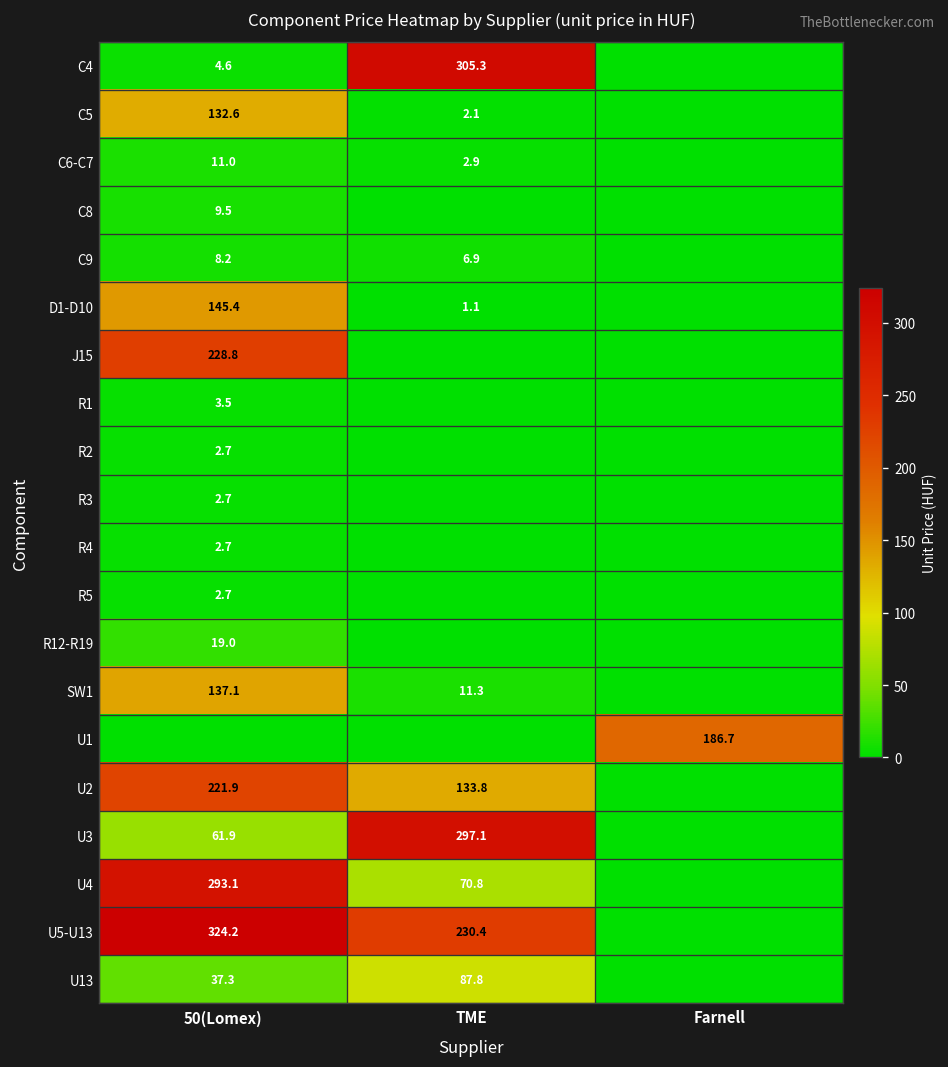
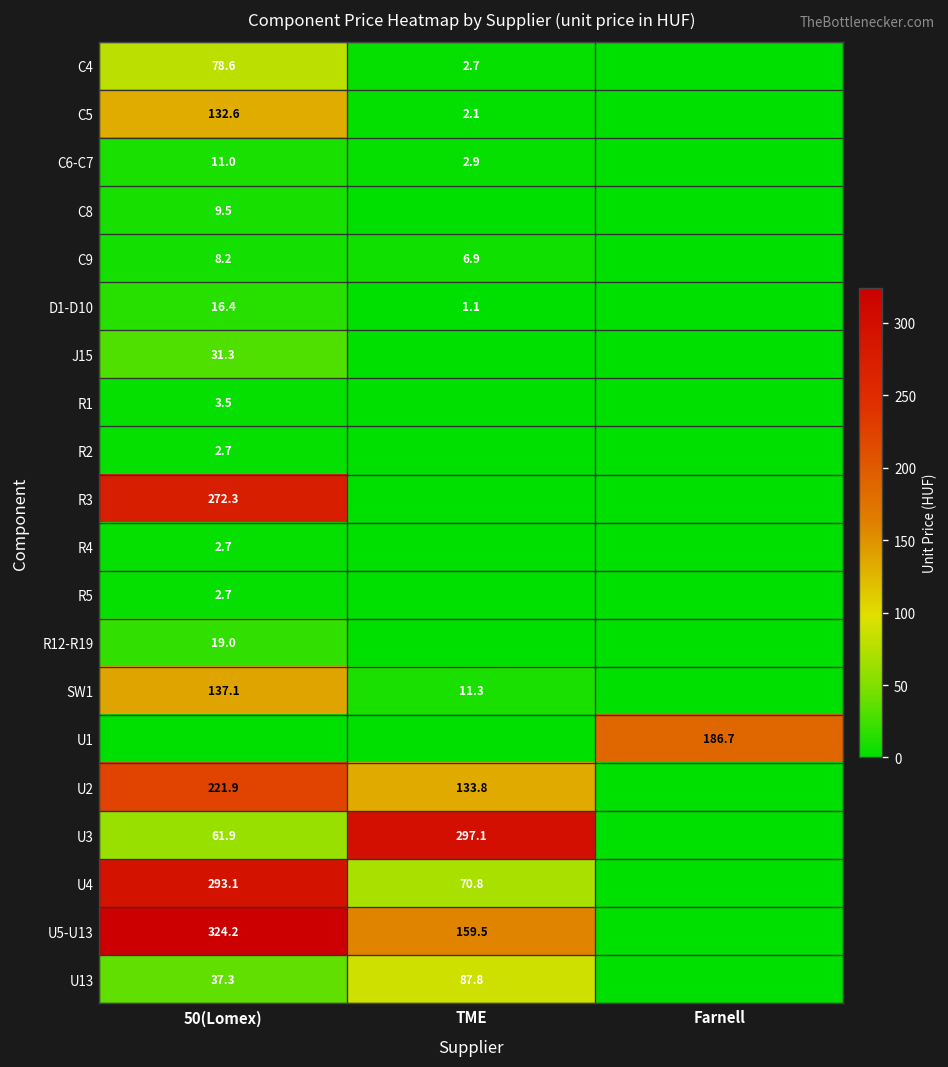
C4, 50(Lomex): 4.6 -> 78.6
C4, TME: 305.3 -> 2.7
D1-D10, 50(Lomex): 145.4 -> 16.4
J15, 50(Lomex): 228.8 -> 31.3
R3, 50(Lomex): 2.7 -> 272.3
U5-U13, TME: 230.4 -> 159.5
